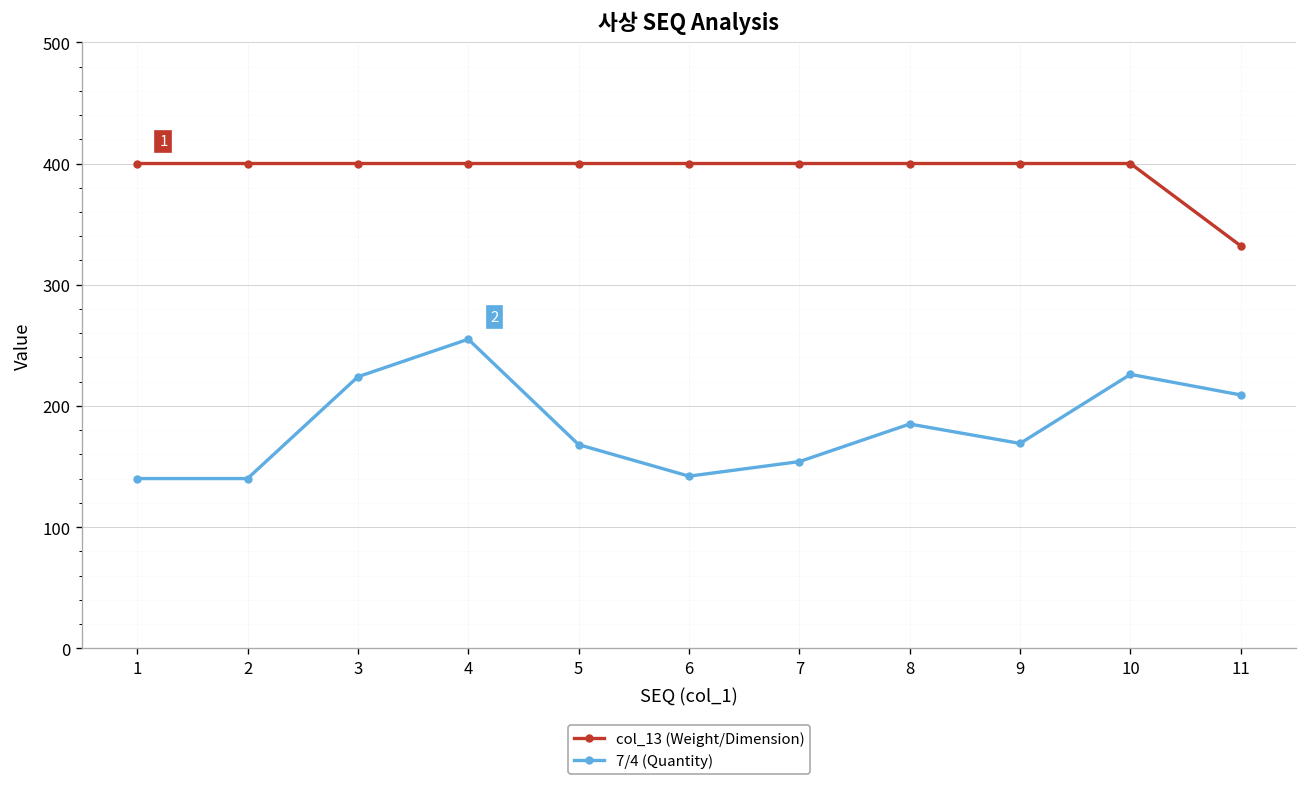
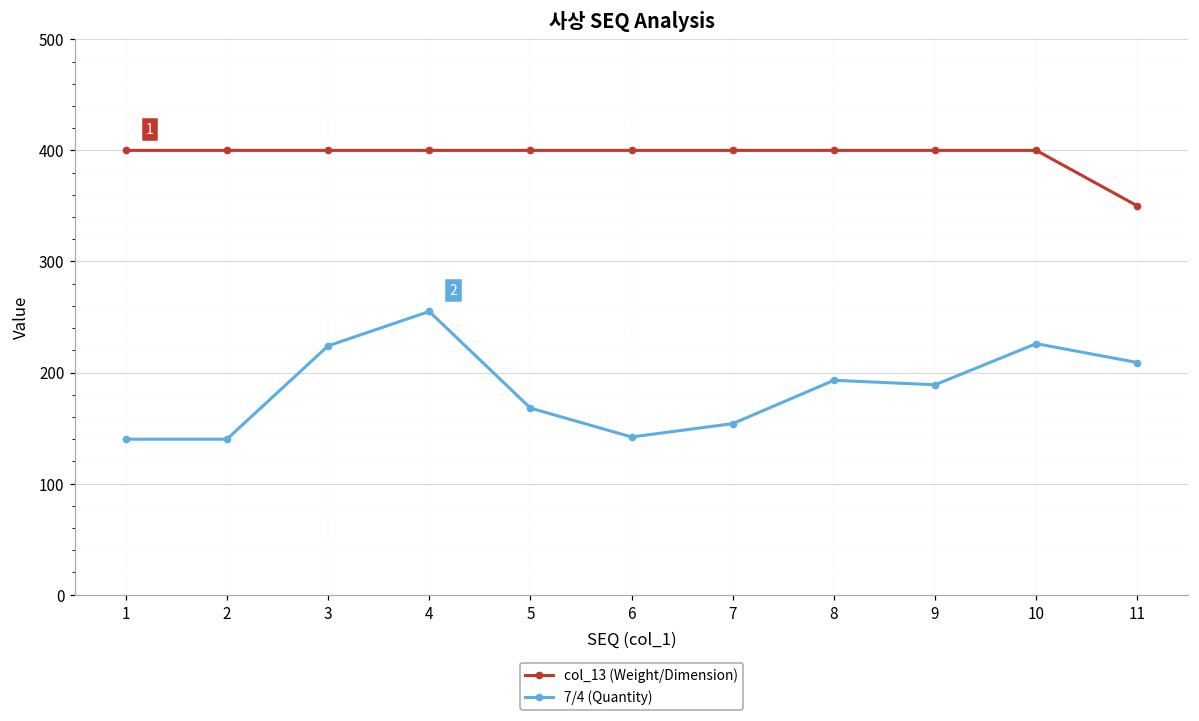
7/4 (Quantity), 8: 185 -> 193
7/4 (Quantity), 9: 169 -> 189
col_13 (Weight/Dimension), 11: 332 -> 350
